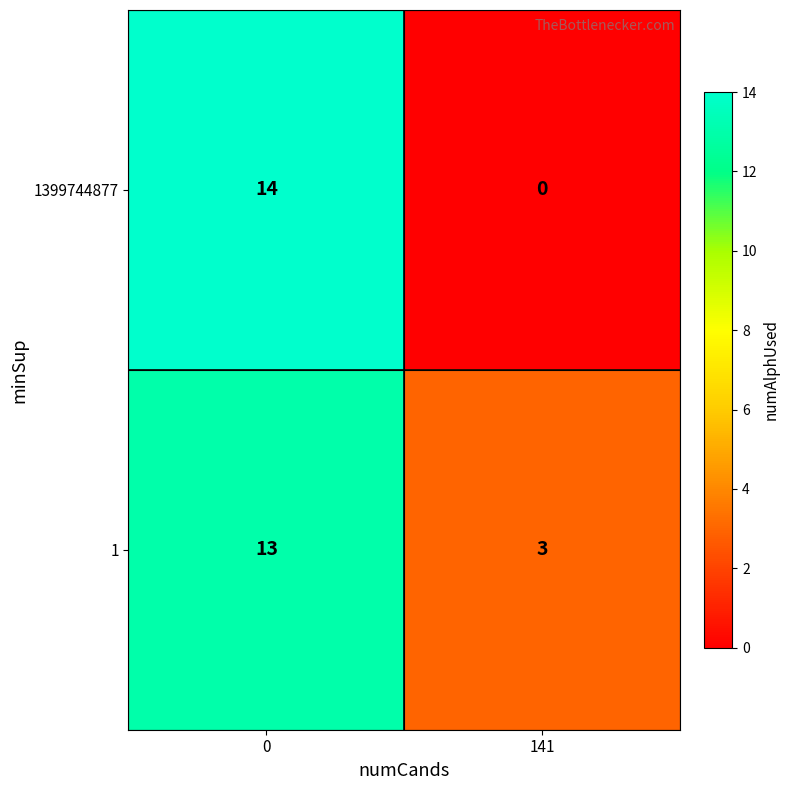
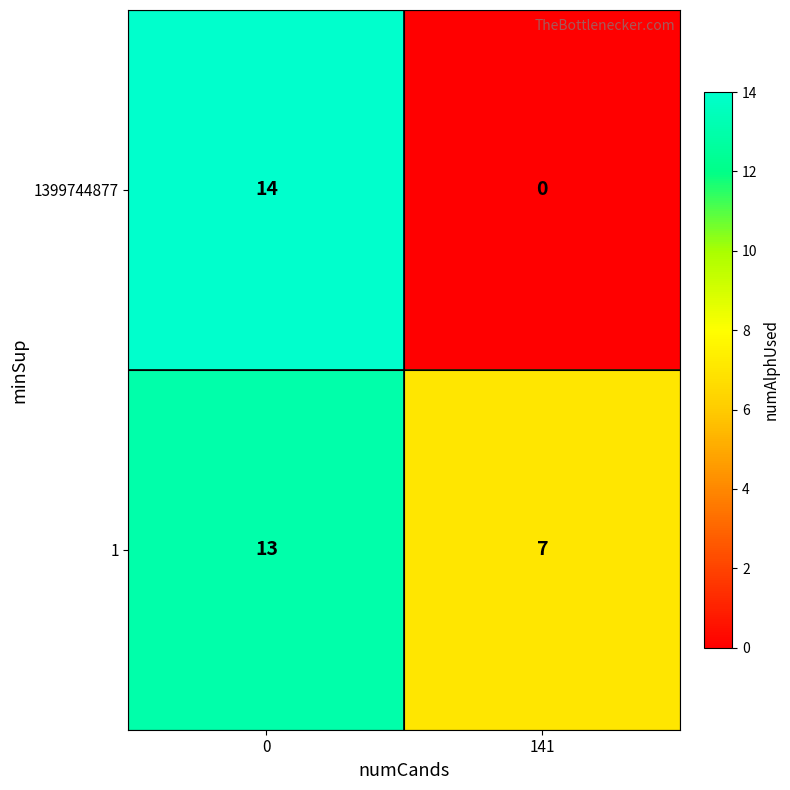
1, 141: 3 -> 7
